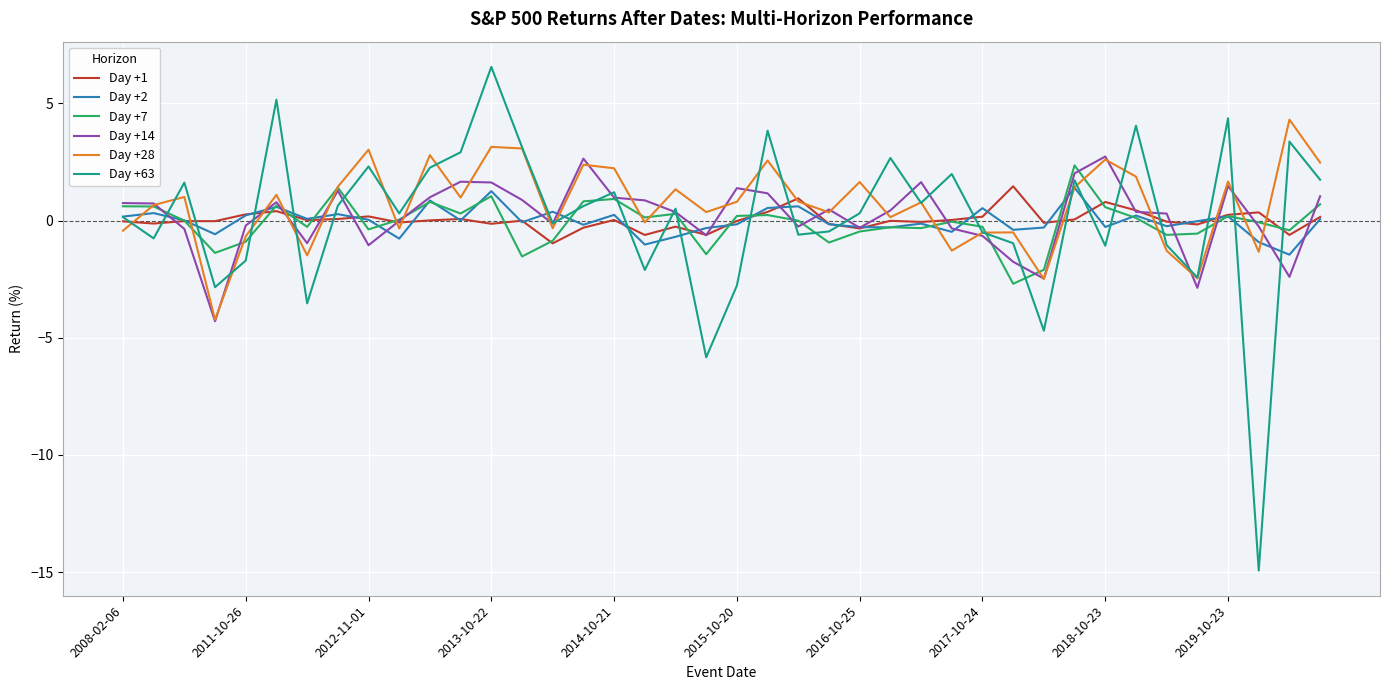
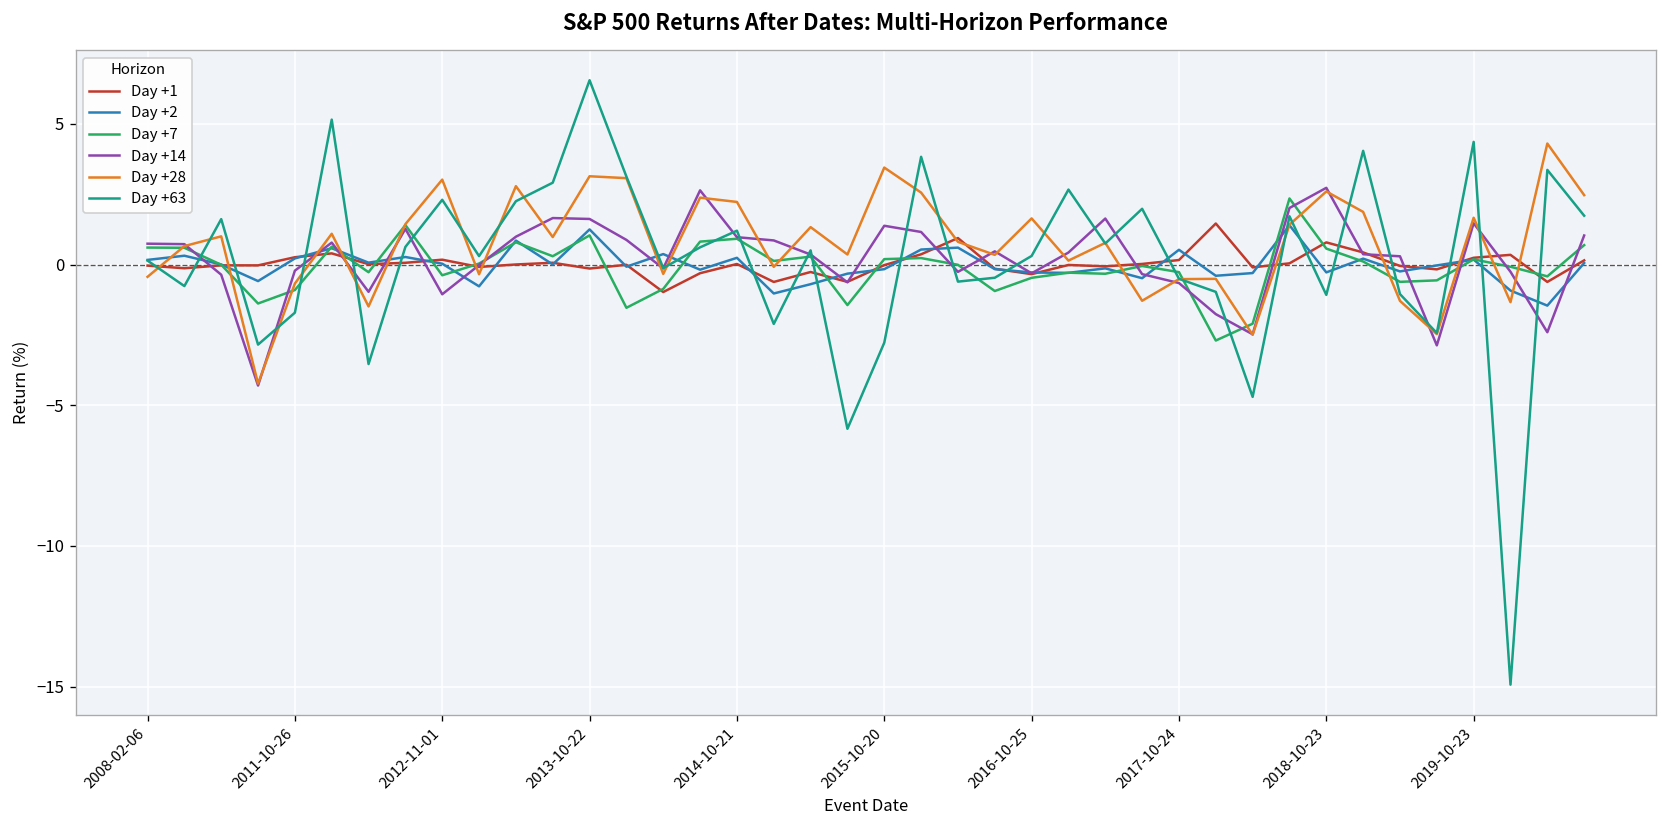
Day +28, 2015-10-20: 0.8 -> 3.4
